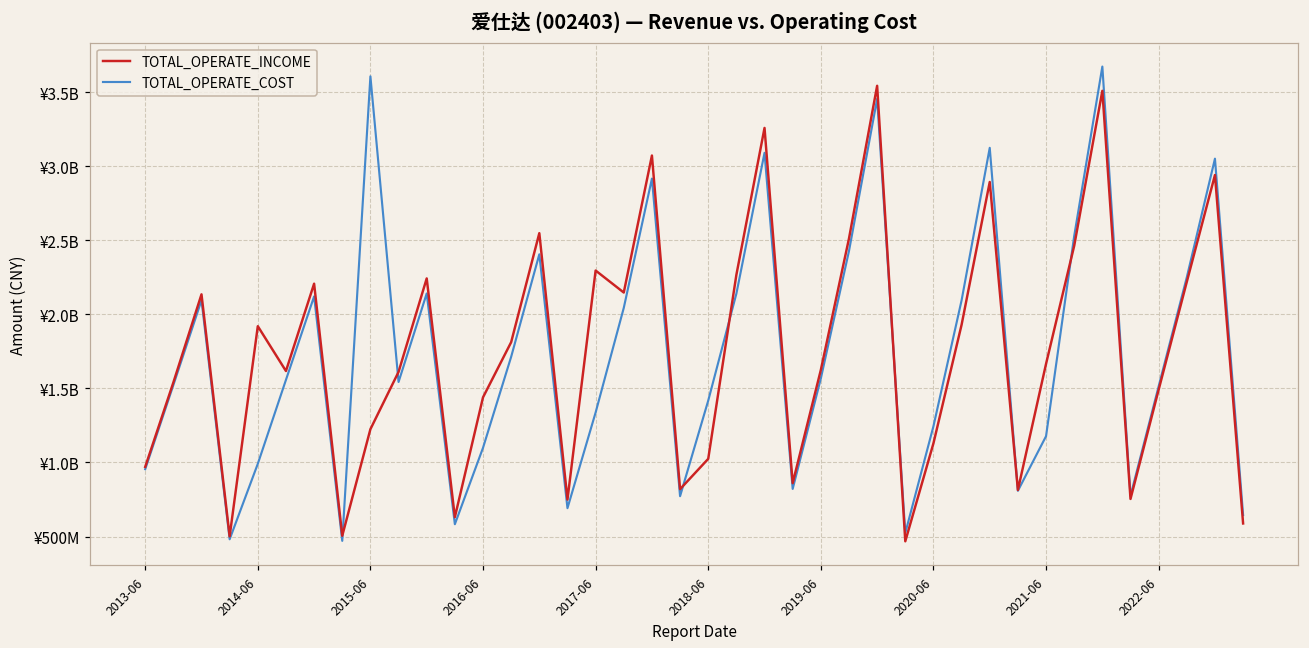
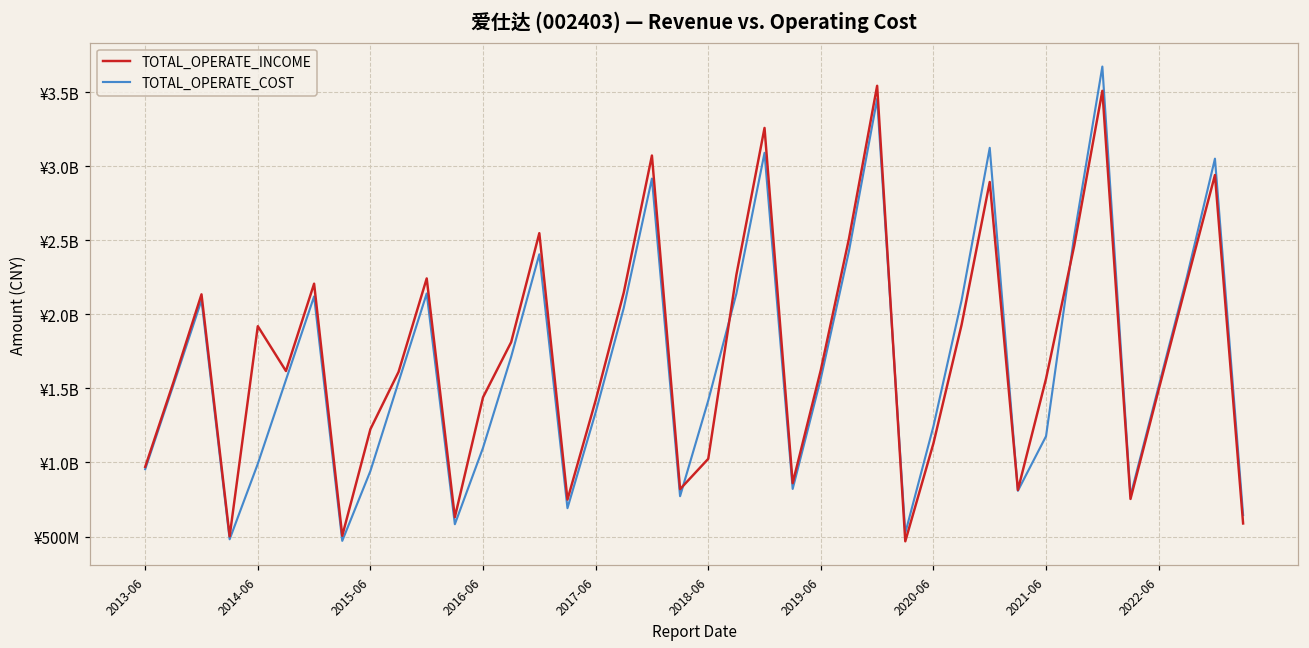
TOTAL_OPERATE_COST, 2015-06: ¥3610000000 -> ¥940000000
TOTAL_OPERATE_INCOME, 2017-06: ¥2300000000 -> ¥1420000000
TOTAL_OPERATE_INCOME, 2021-06: ¥1670000000 -> ¥1570000000
